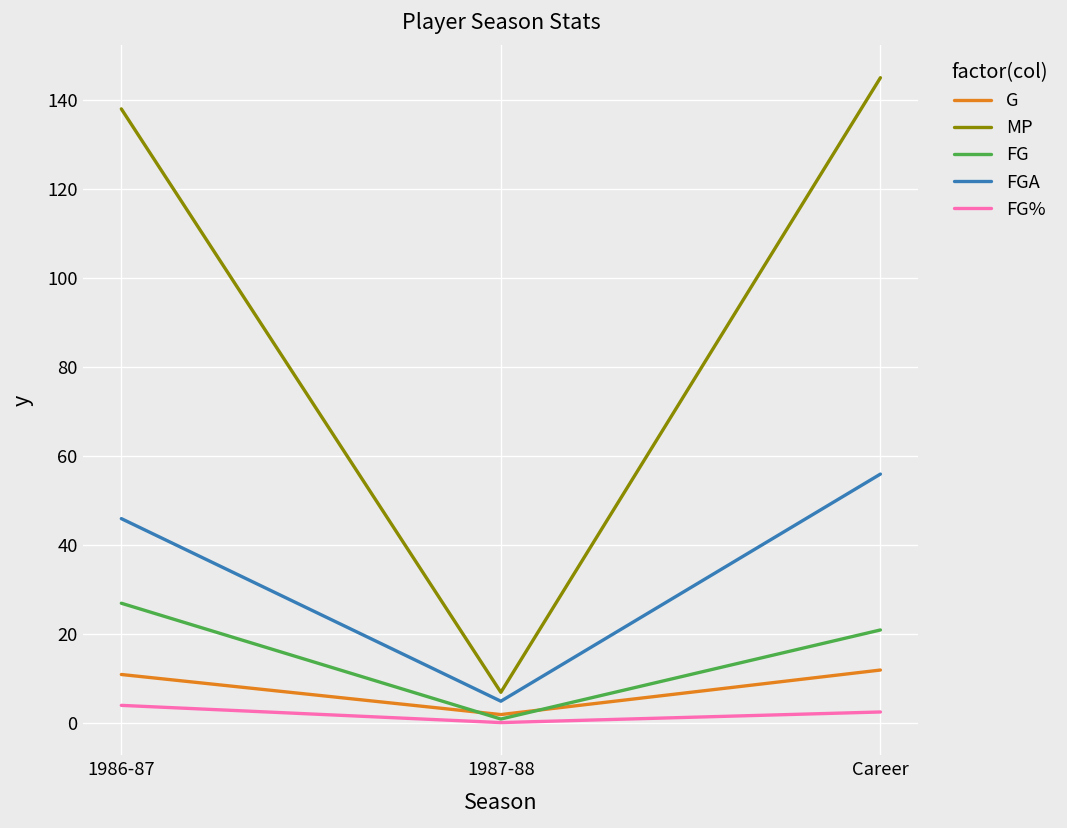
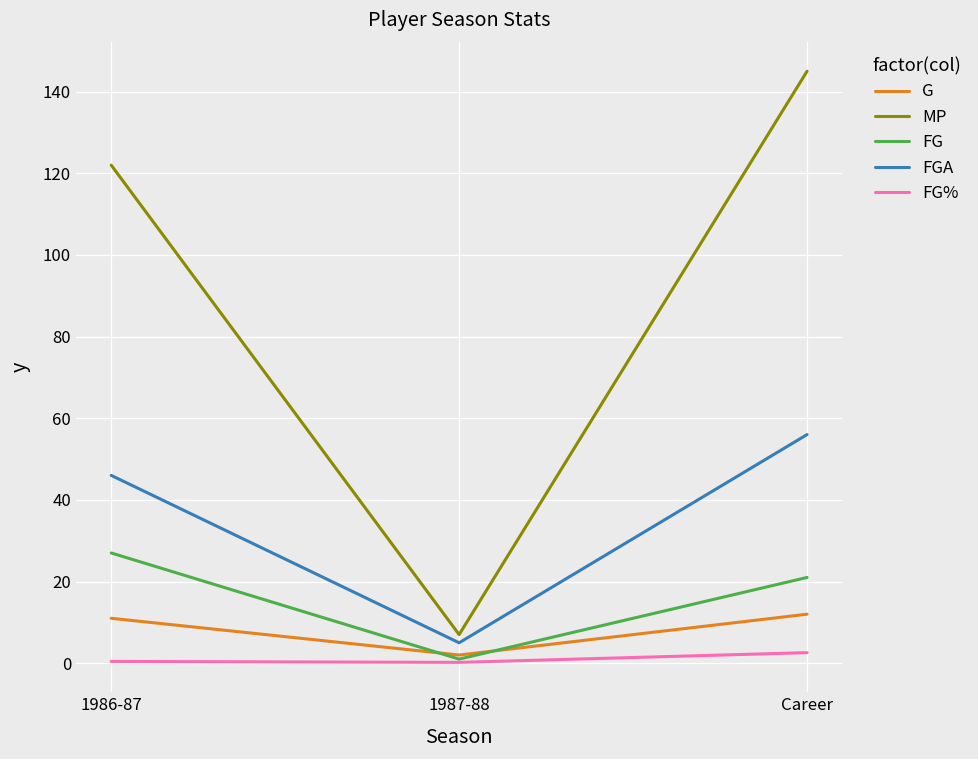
MP, 1986-87: 138 -> 122
FG%, 1986-87: 4 -> 0
